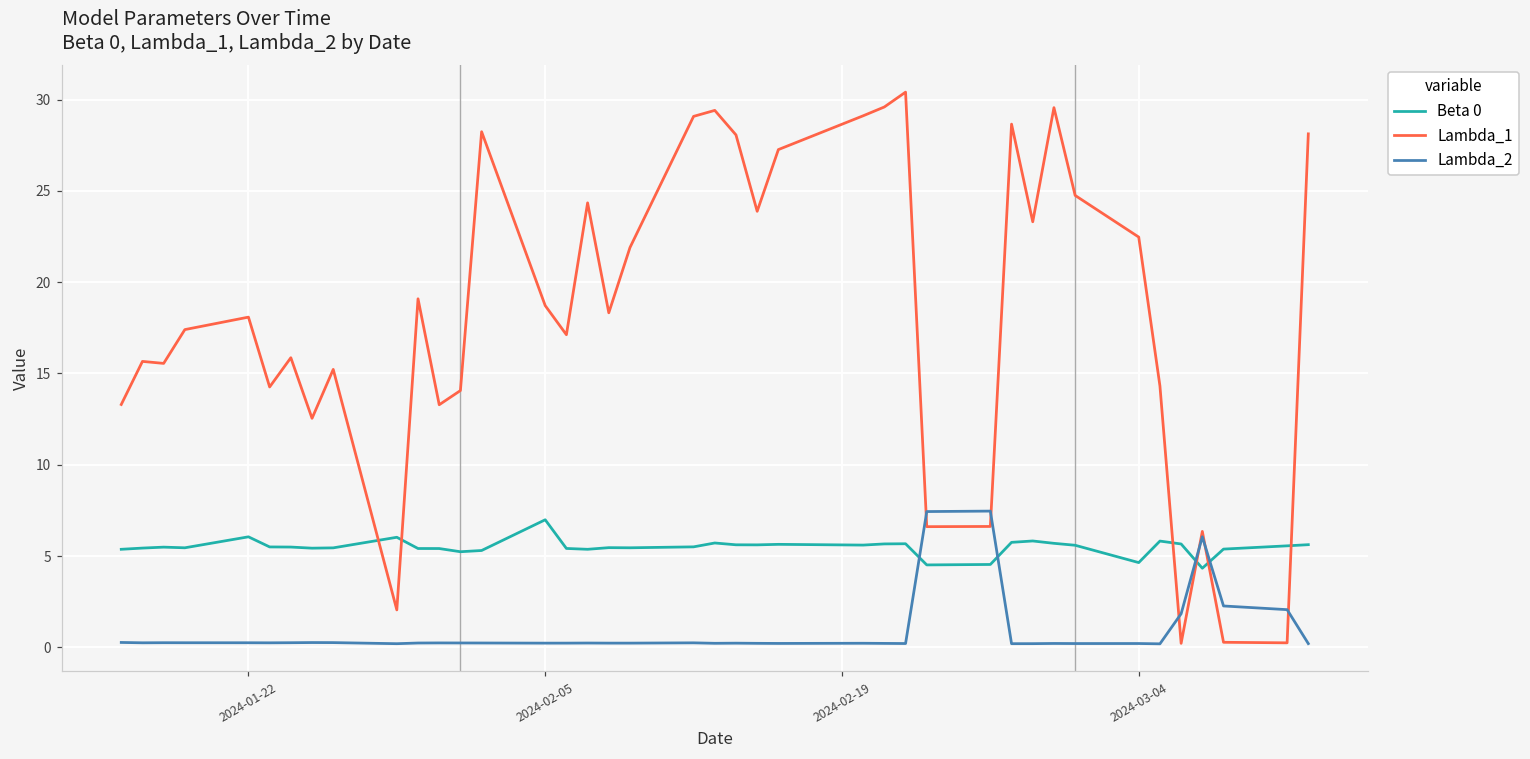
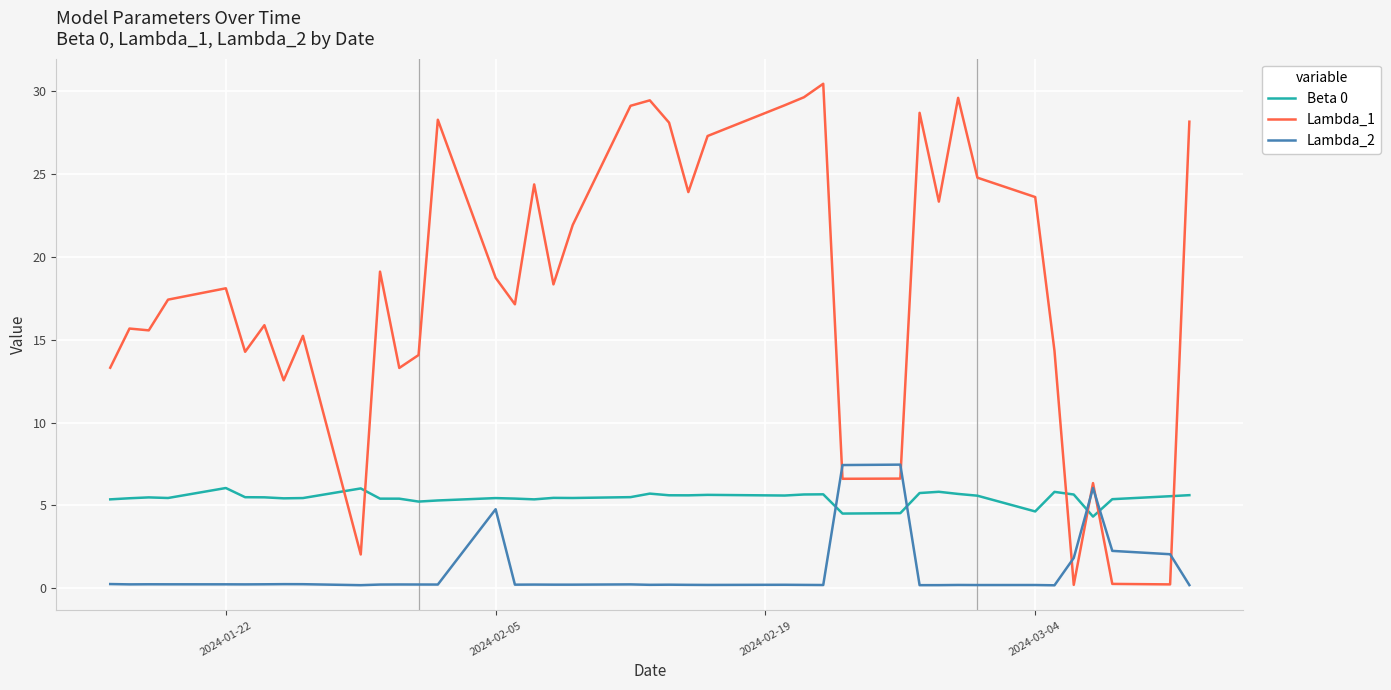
Beta 0, 2024-02-05: 7.0 -> 5.4
Lambda_2, 2024-02-05: 0.2 -> 4.8
Lambda_1, 2024-03-04: 22.5 -> 23.6
